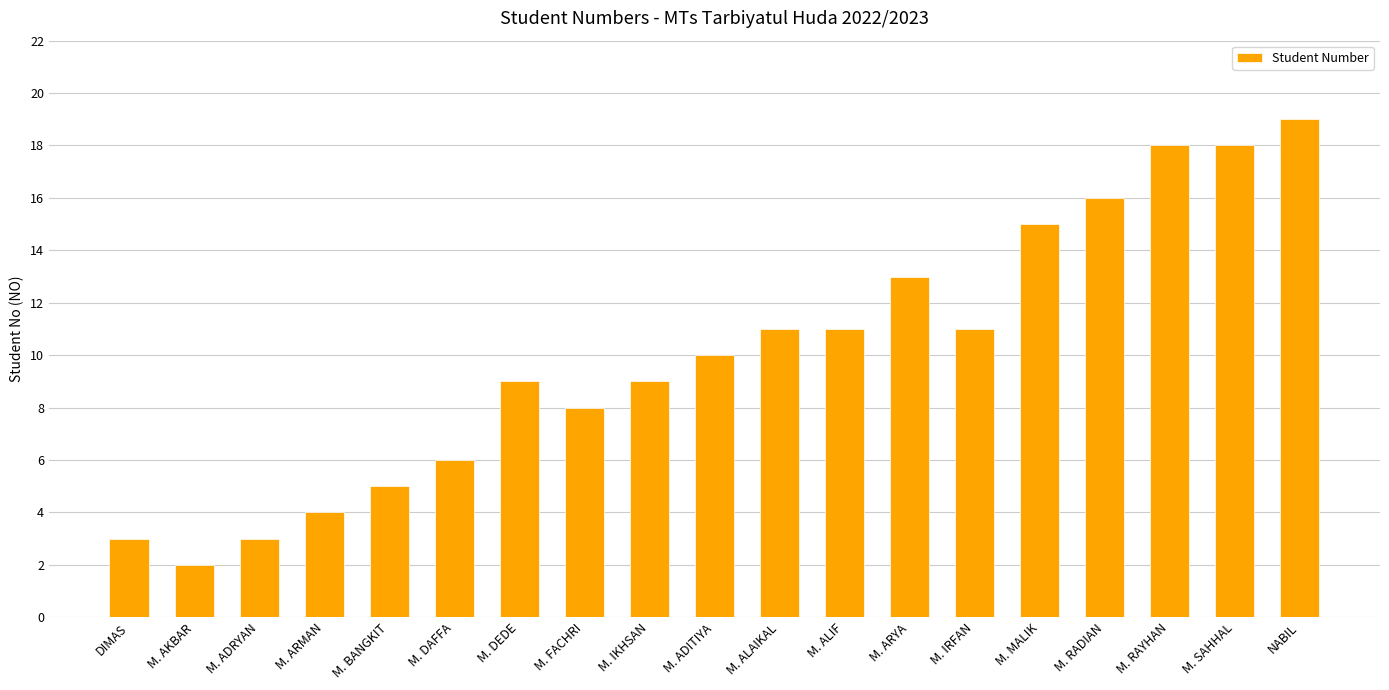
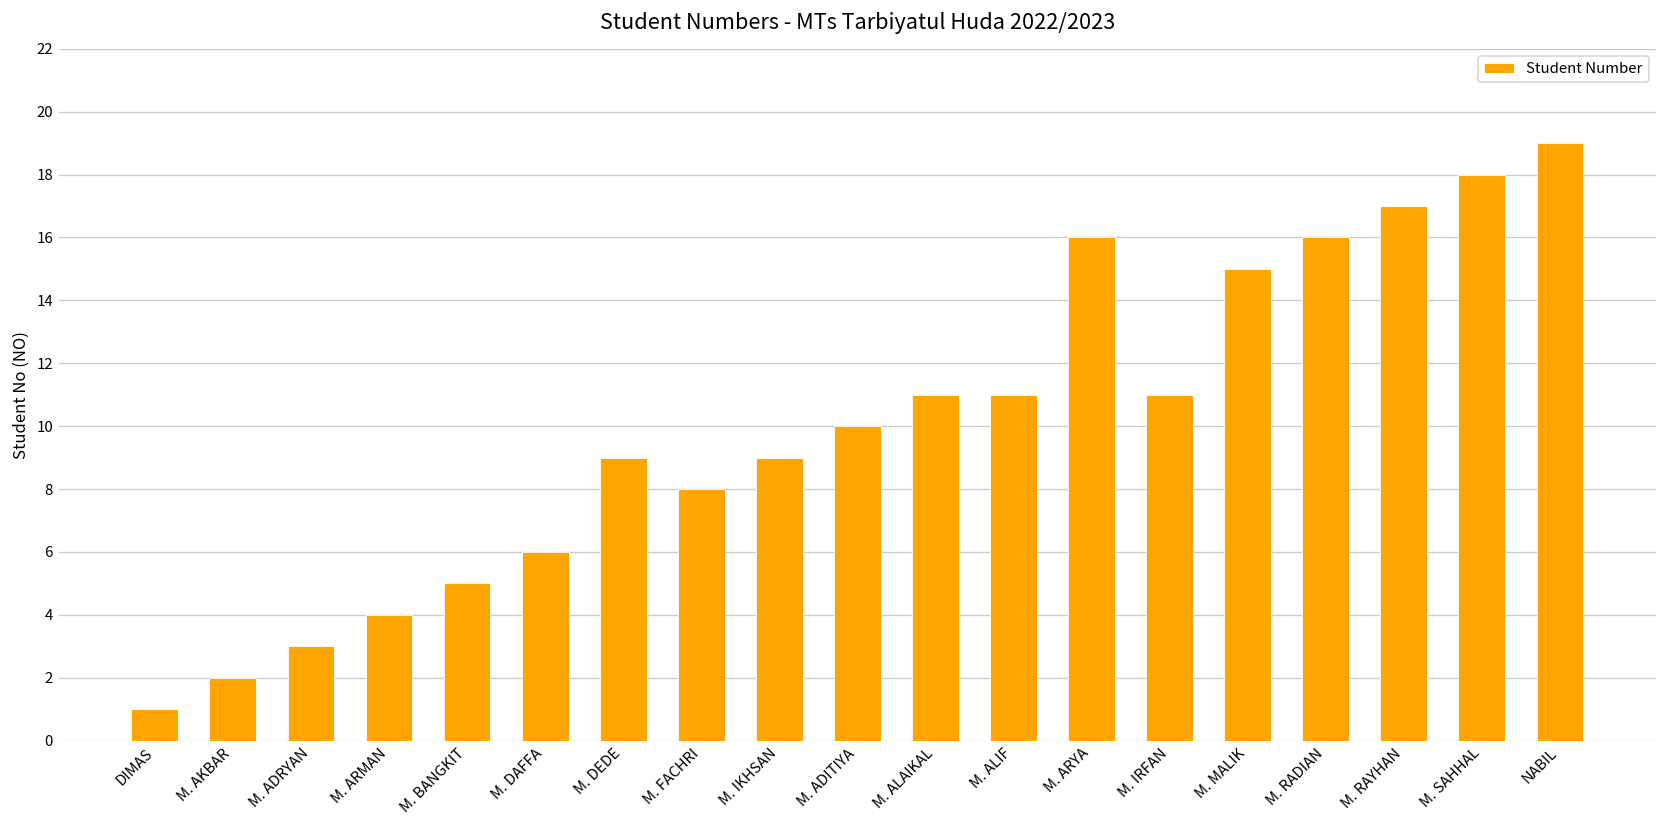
DIMAS: 3 -> 1
M. ARYA: 13 -> 16
M. RAYHAN: 18 -> 17
